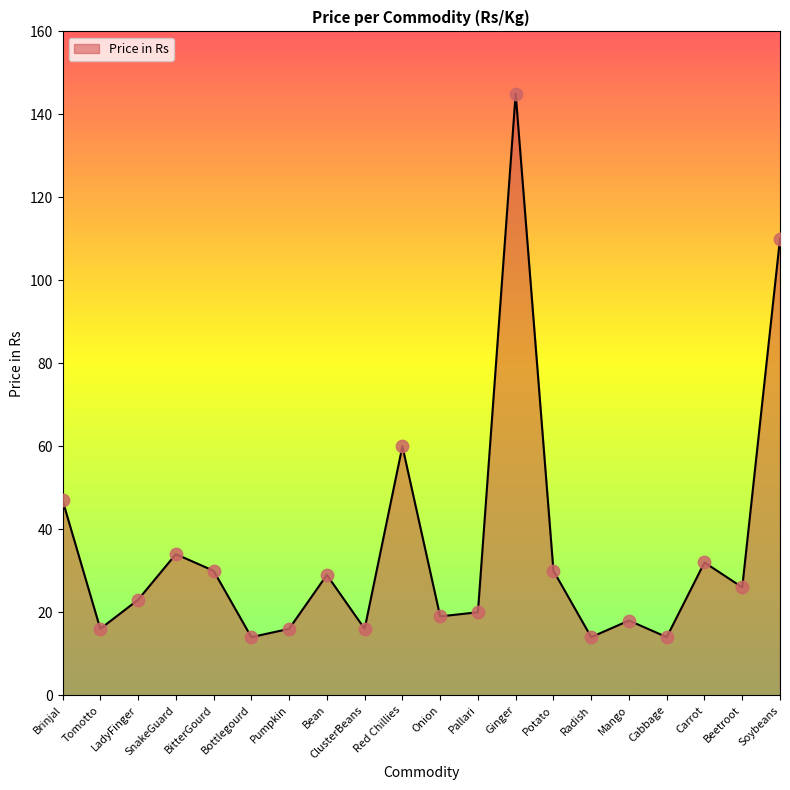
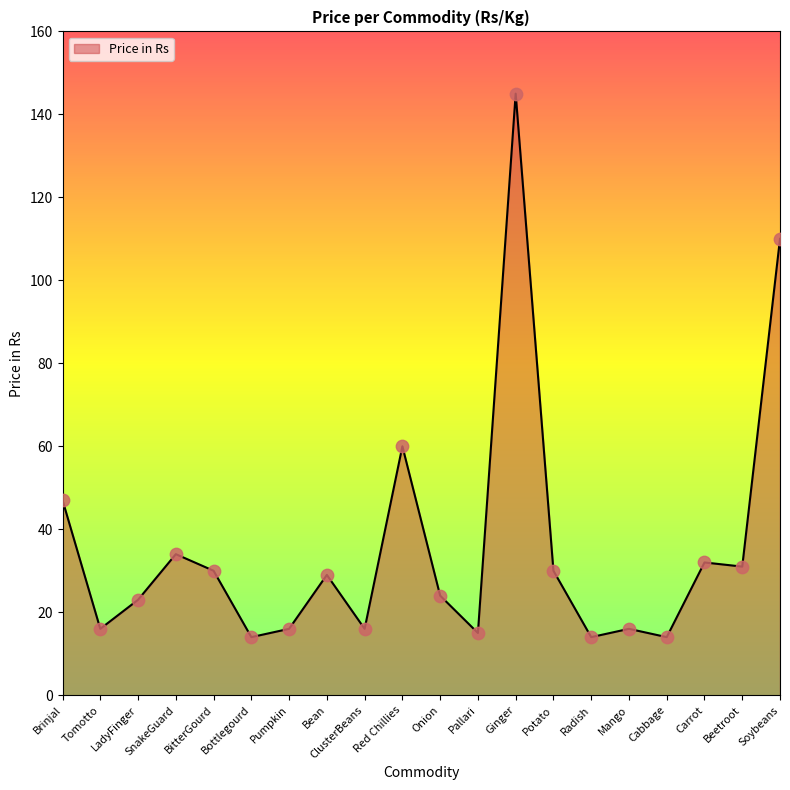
Onion: 19 -> 24
Pallari: 20 -> 15
Mango: 18 -> 16
Beetroot: 26 -> 31
